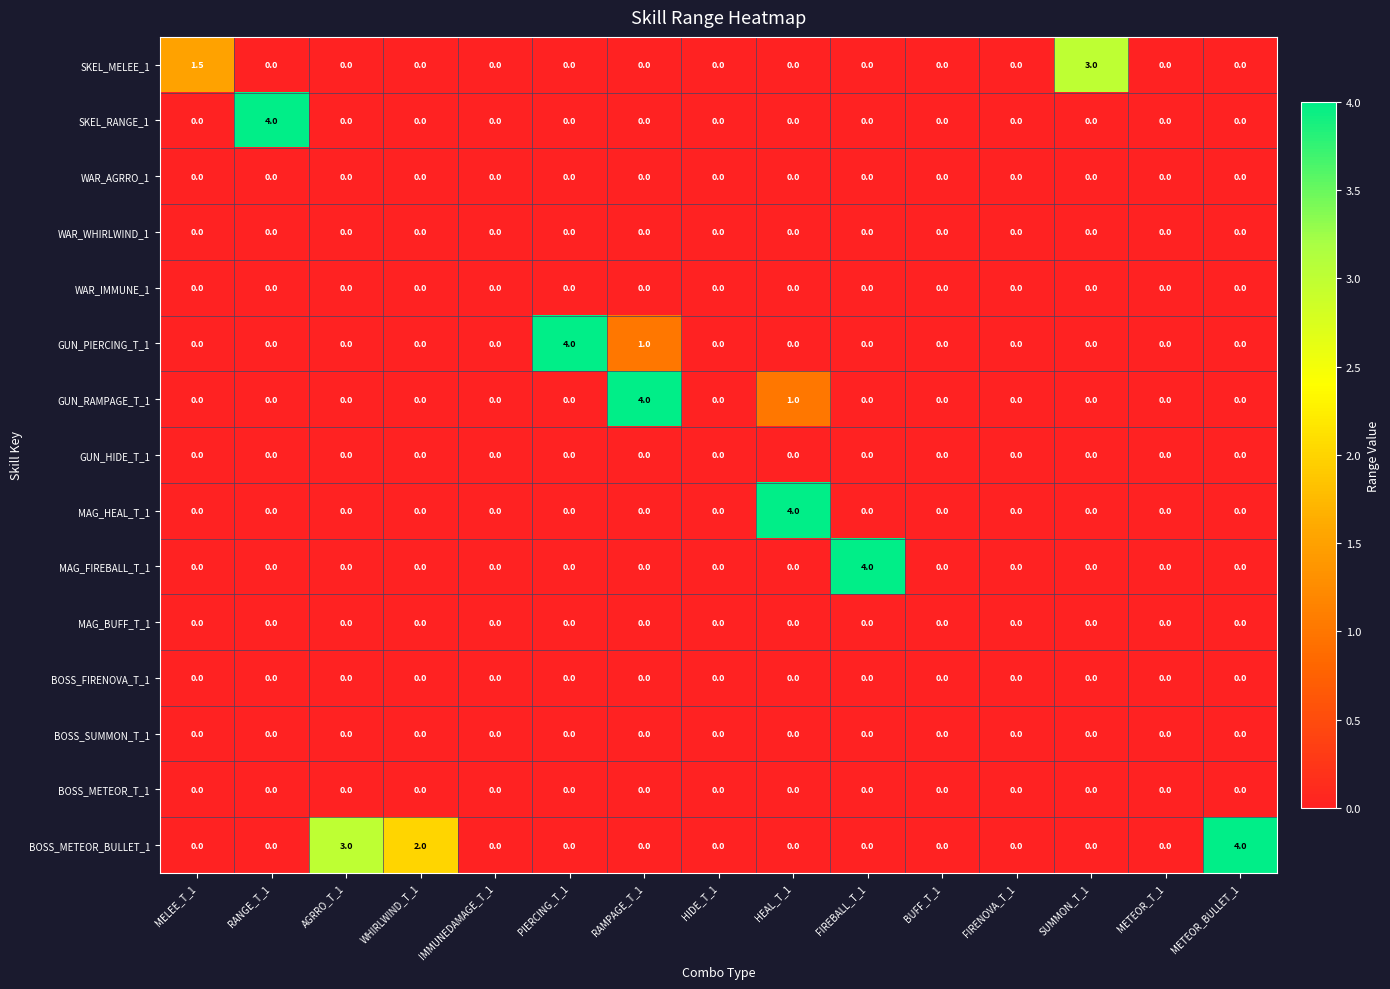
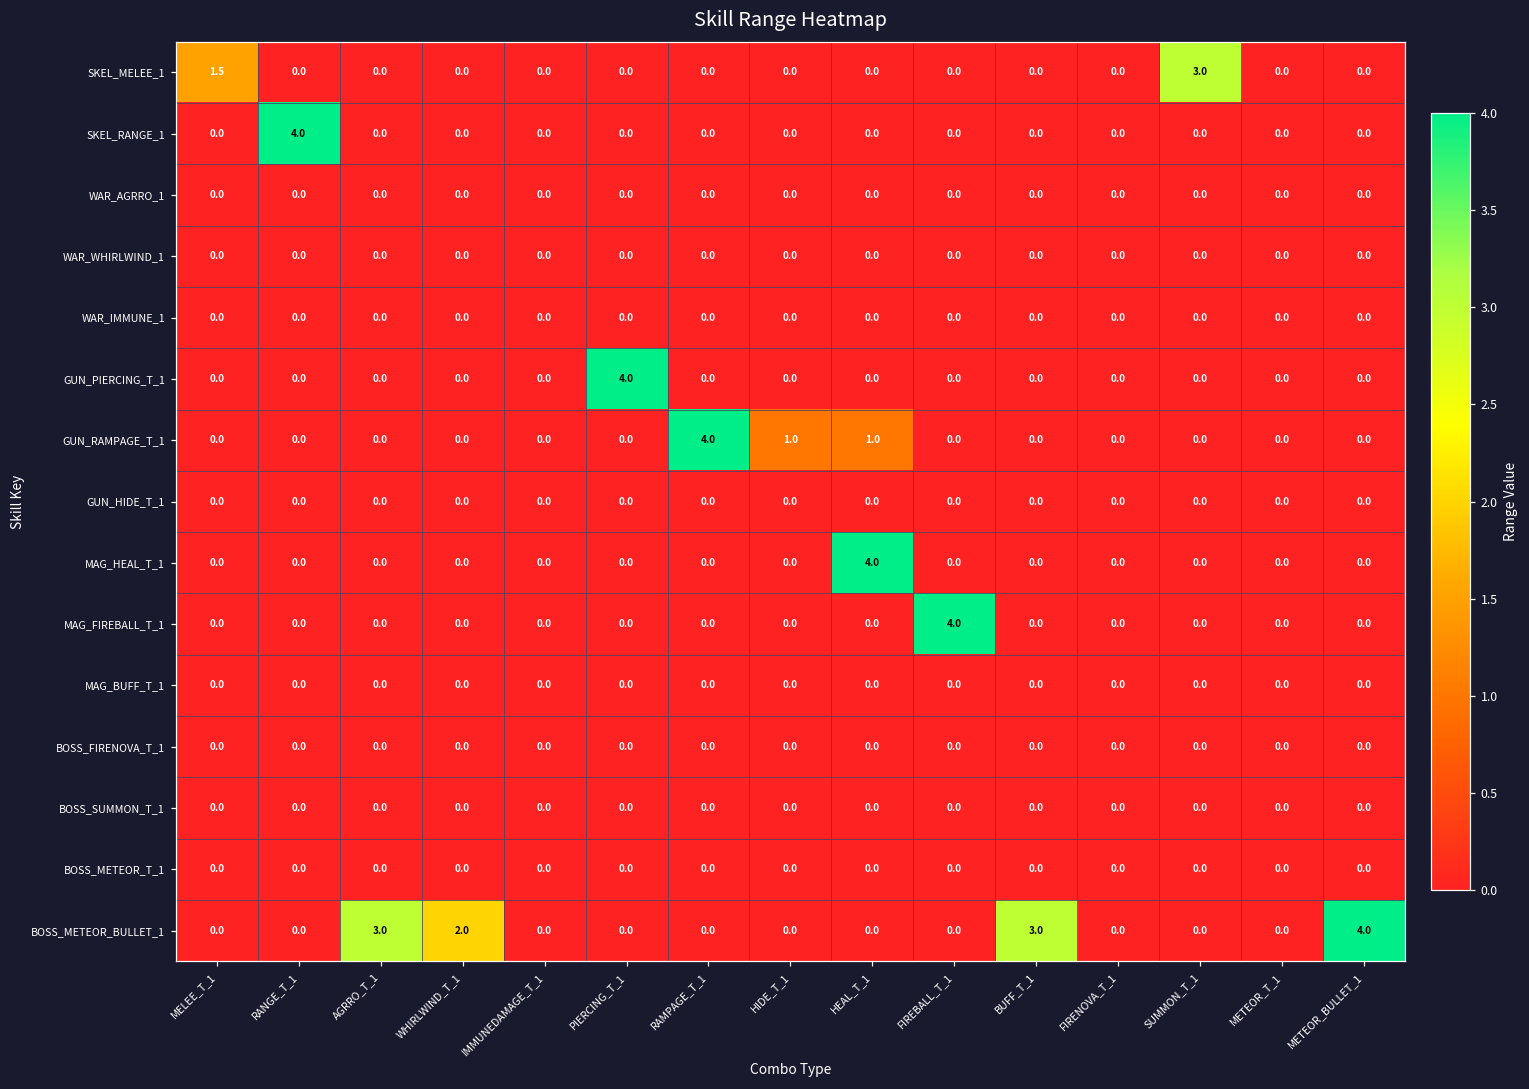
GUN_PIERCING_T_1, RAMPAGE_T_1: 1.0 -> 0.0
GUN_RAMPAGE_T_1, HIDE_T_1: 0.0 -> 1.0
BOSS_METEOR_BULLET_1, BUFF_T_1: 0.0 -> 3.0
